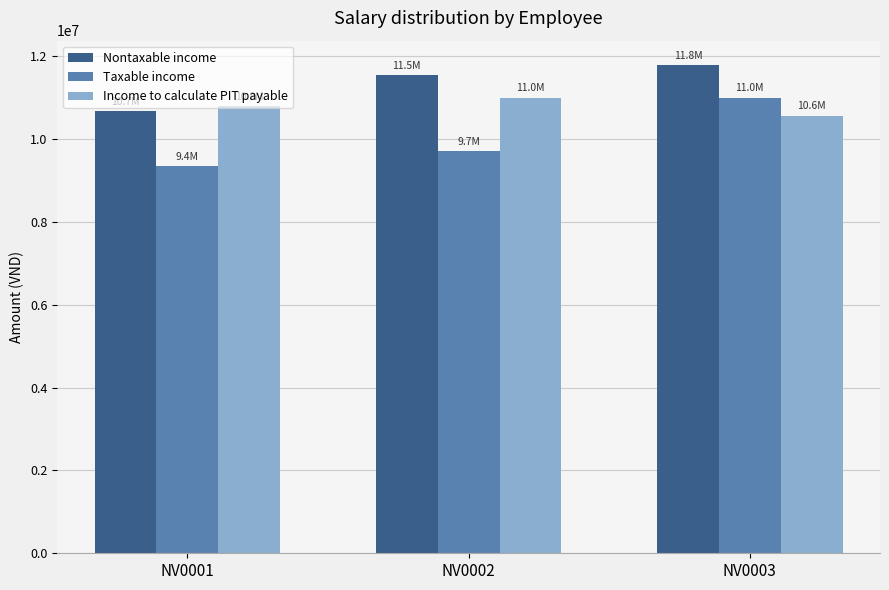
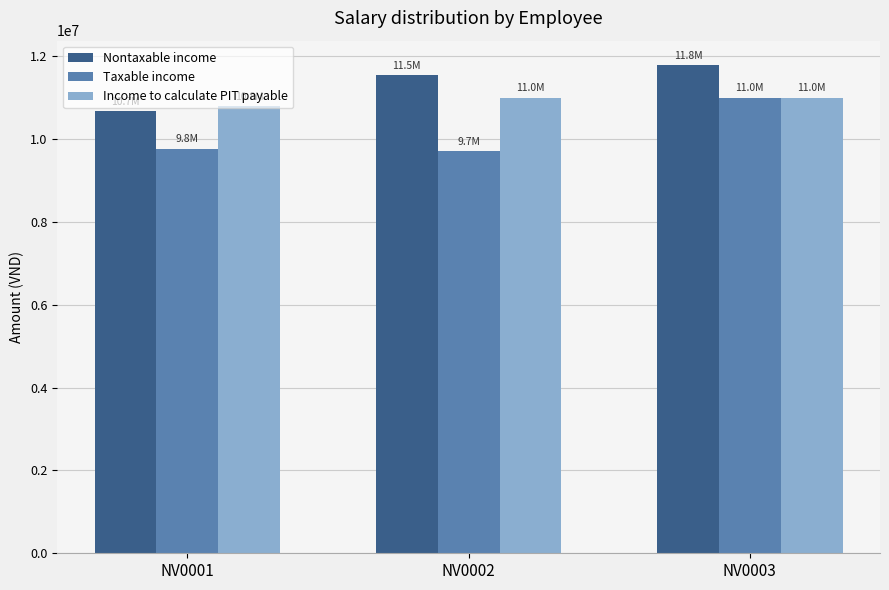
Taxable income, NV0001: 9.4M -> 9.8M
Income to calculate PIT payable, NV0003: 10.6M -> 11.0M
